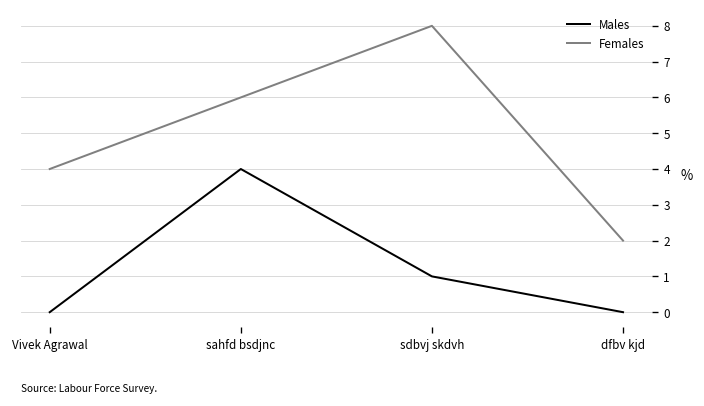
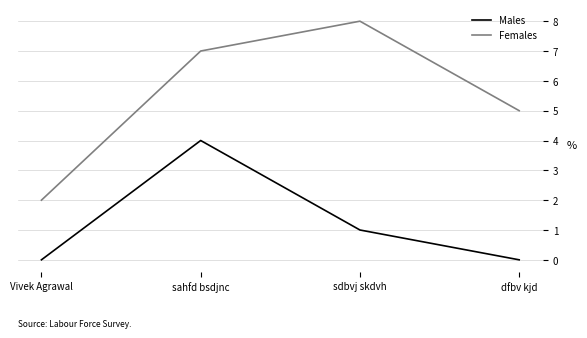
Females, Vivek Agrawal: 4 -> 2
Females, sahfd bsdjnc: 6 -> 7
Females, dfbv kjd: 2 -> 5
